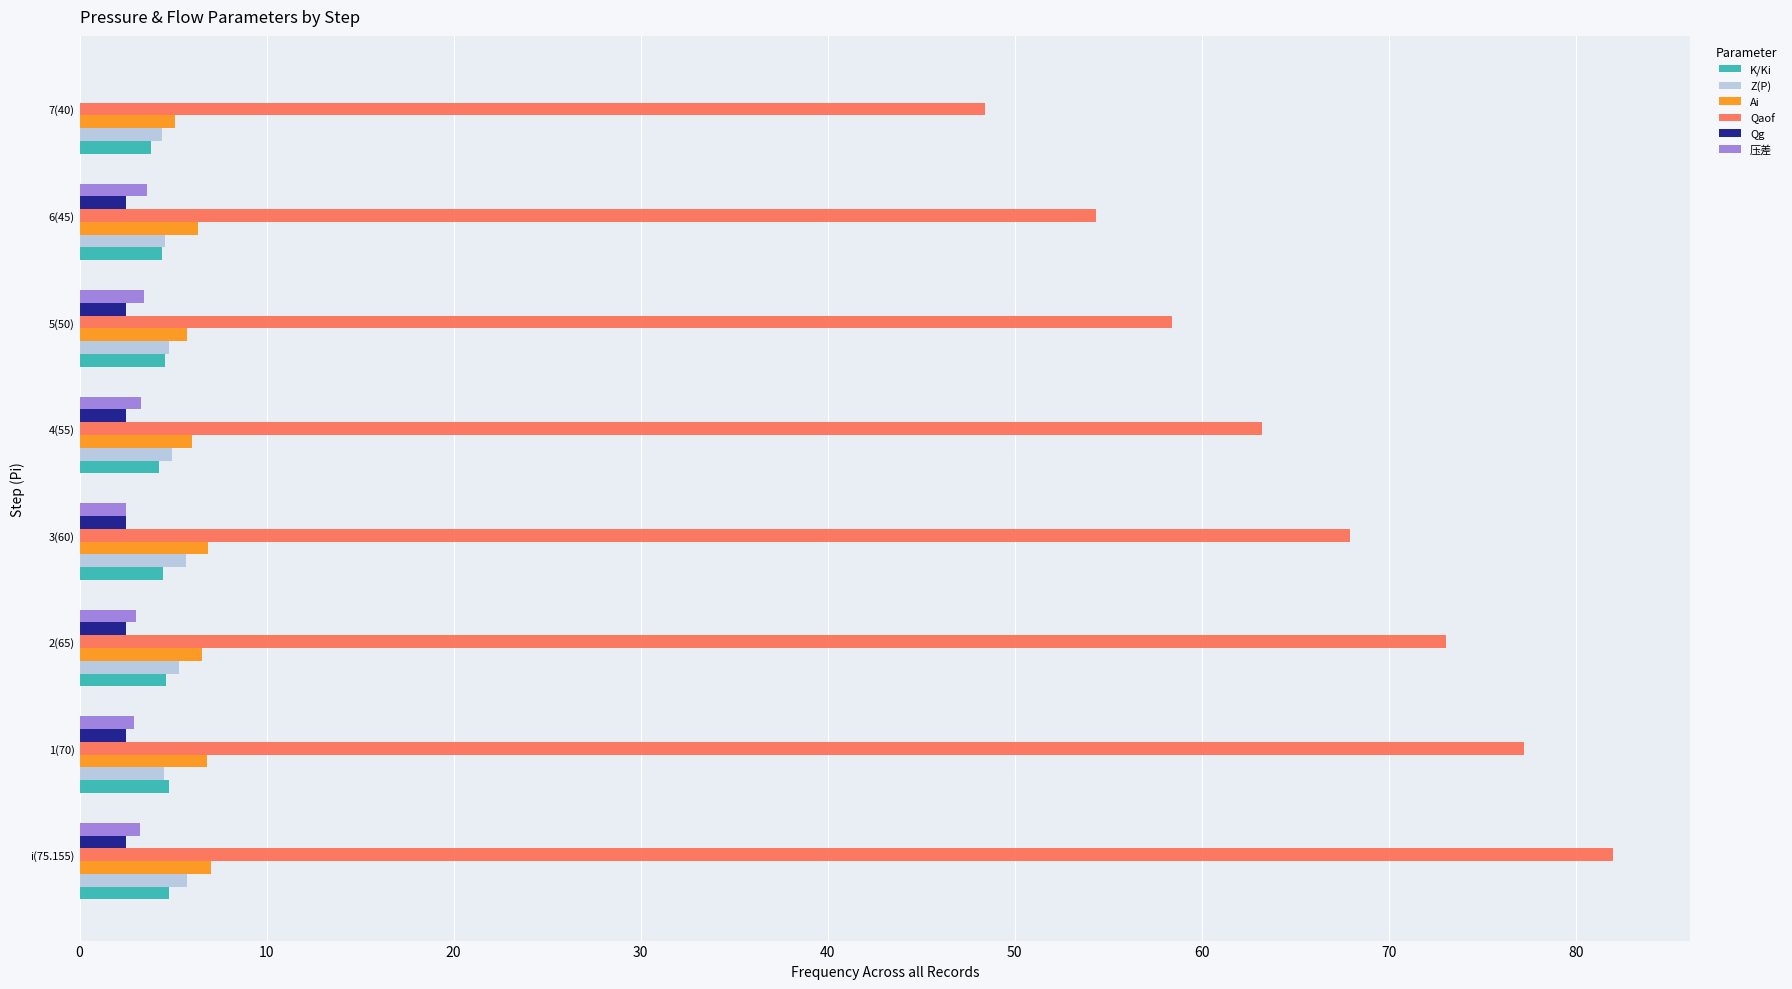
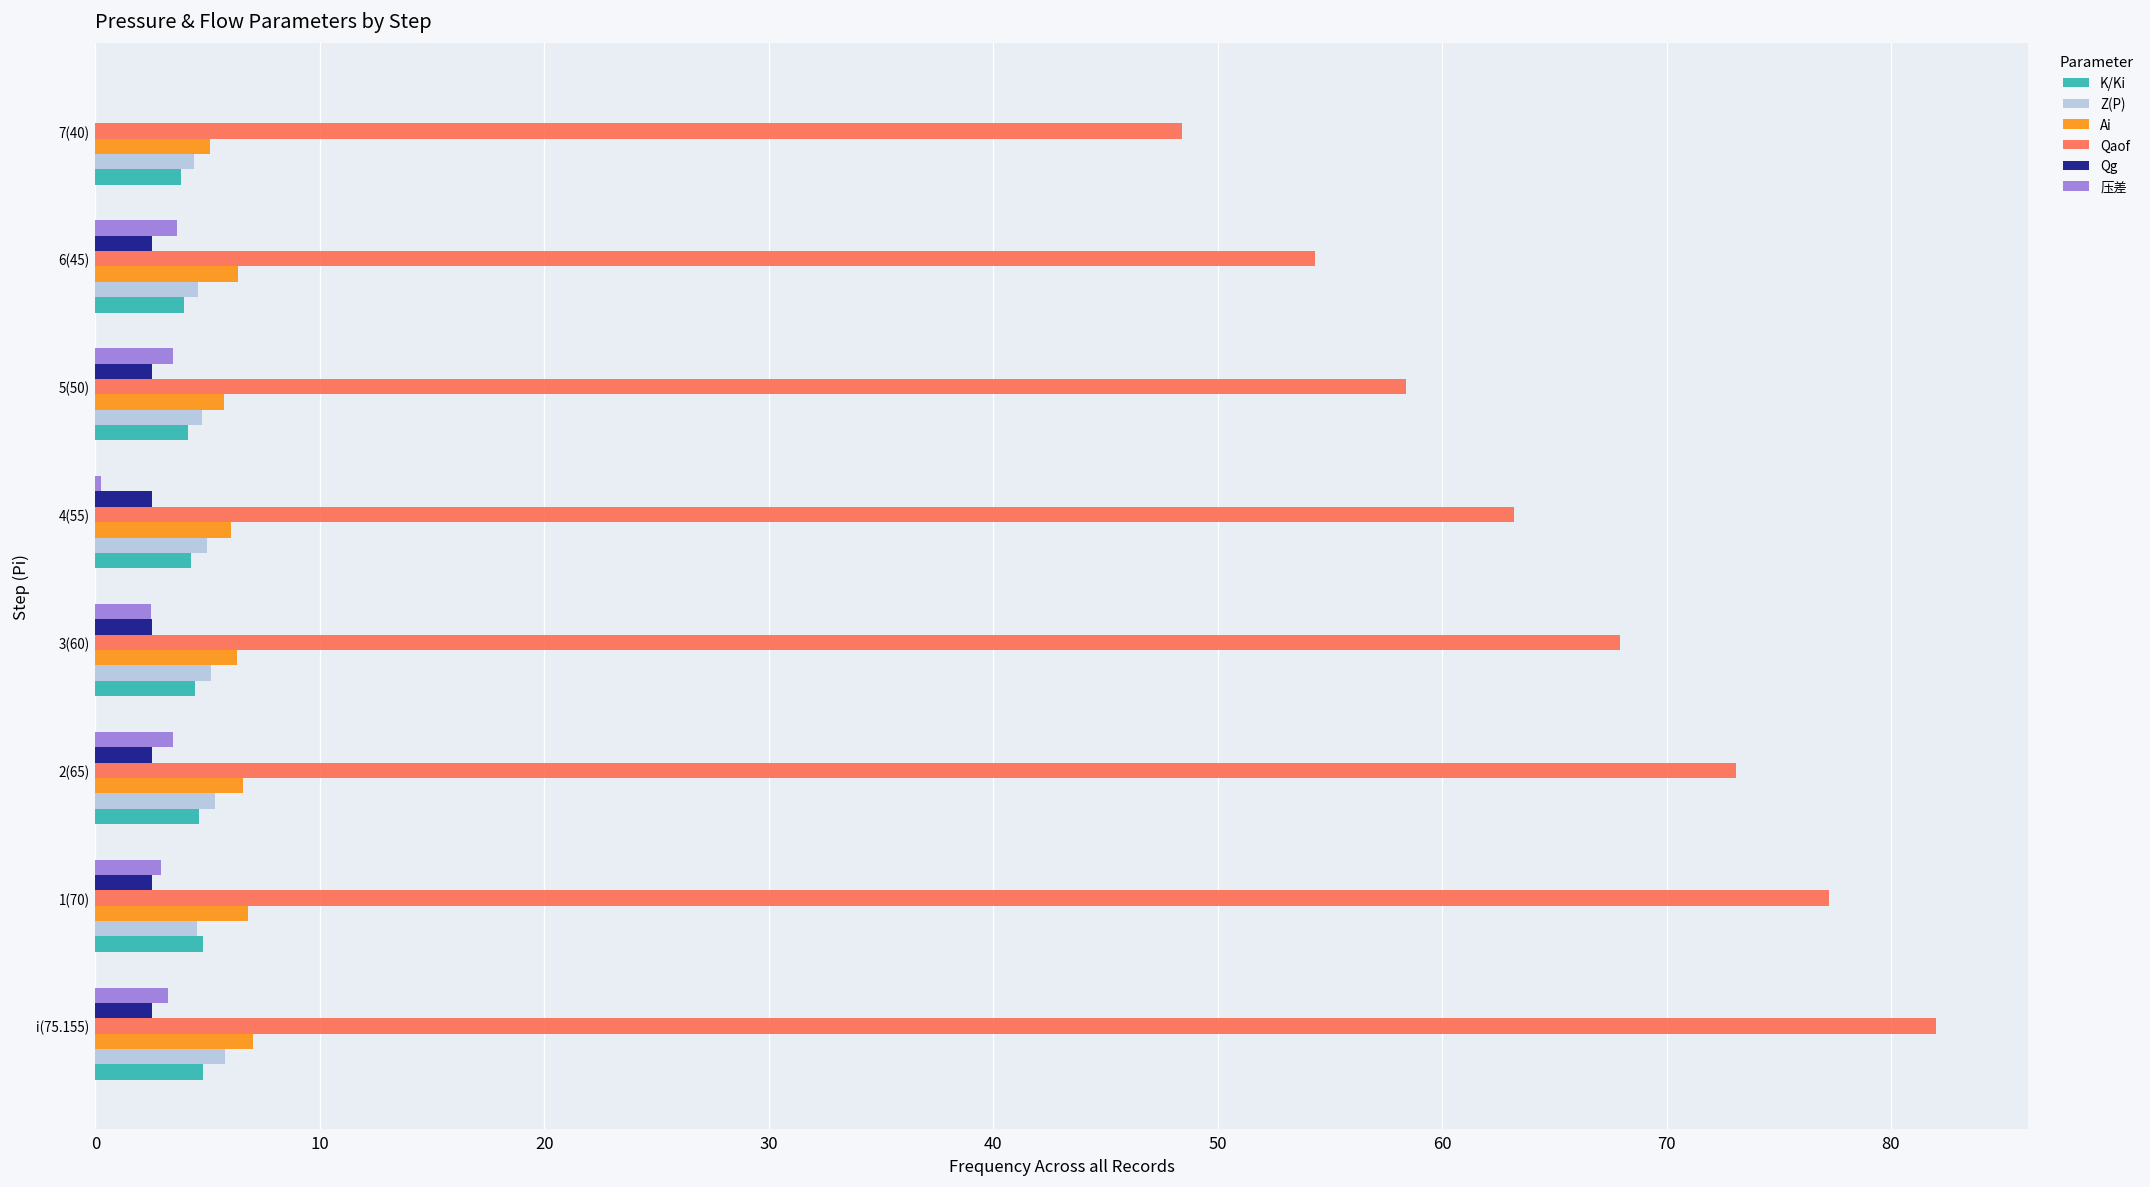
K/Ki, 6(45): 4.4 -> 4.0
K/Ki, 5(50): 4.5 -> 4.1
压差, 4(55): 3.3 -> 0.2
Ai, 3(60): 6.9 -> 6.3
Z(P), 3(60): 5.7 -> 5.1
压差, 2(65): 3.0 -> 3.5
